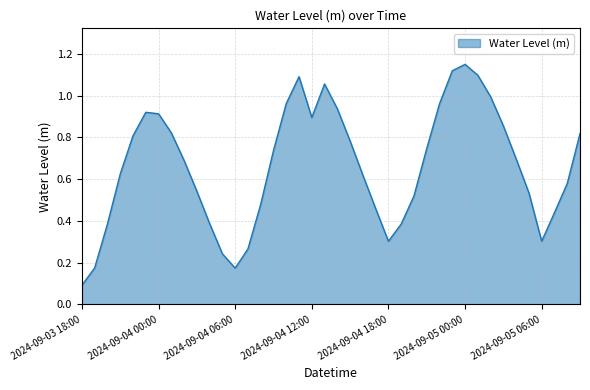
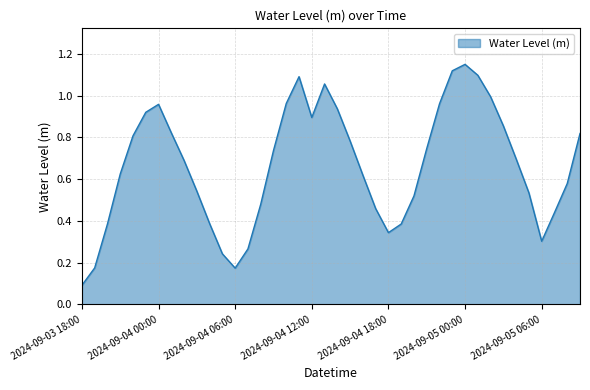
2024-09-04 00:00: 0.91 -> 0.96
2024-09-04 18:00: 0.30 -> 0.34
